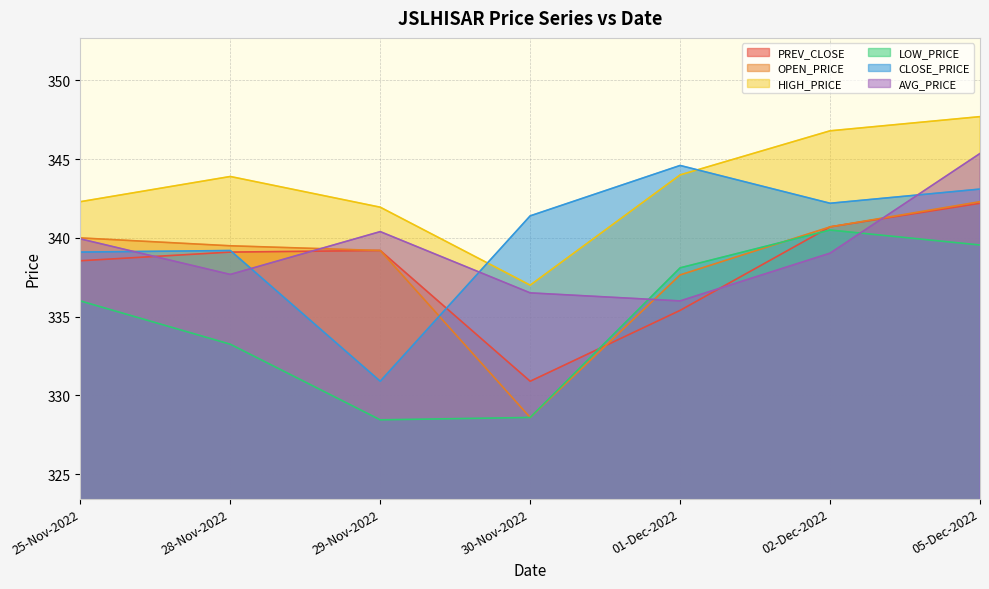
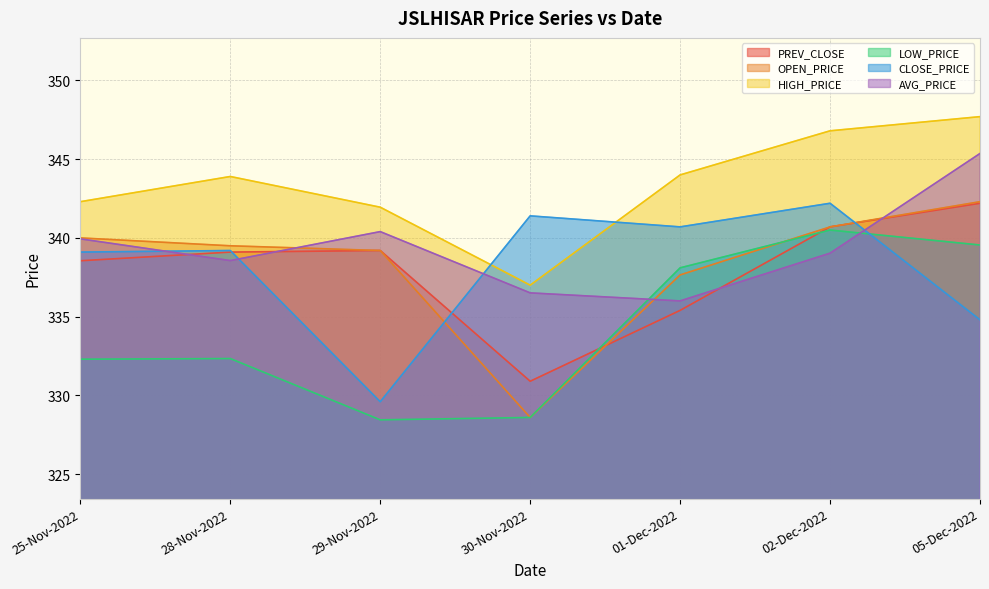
LOW_PRICE, 25-Nov-2022: 336.0 -> 332.3
LOW_PRICE, 28-Nov-2022: 333.3 -> 332.3
AVG_PRICE, 28-Nov-2022: 337.7 -> 338.6
CLOSE_PRICE, 29-Nov-2022: 330.9 -> 329.6
CLOSE_PRICE, 01-Dec-2022: 344.6 -> 340.7
CLOSE_PRICE, 05-Dec-2022: 343.1 -> 334.8
